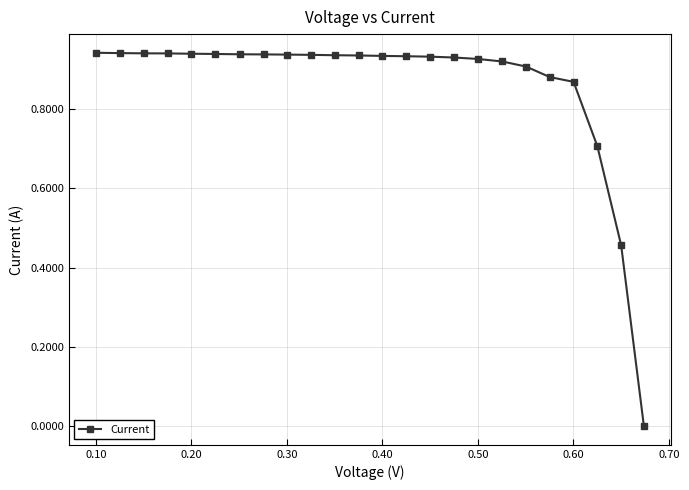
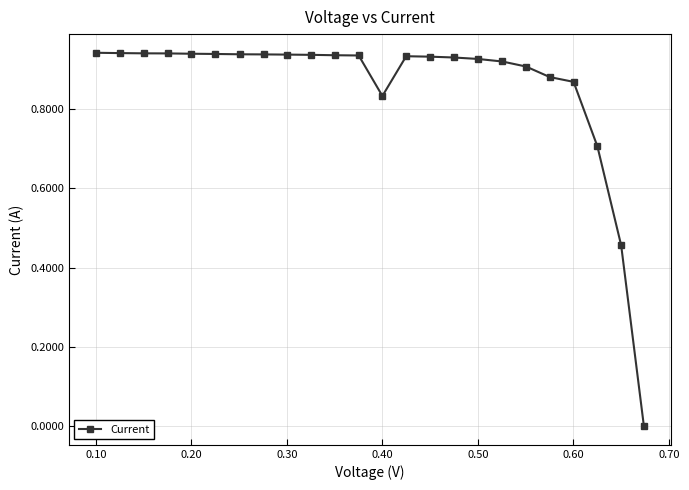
0.40: 0.93 -> 0.83
